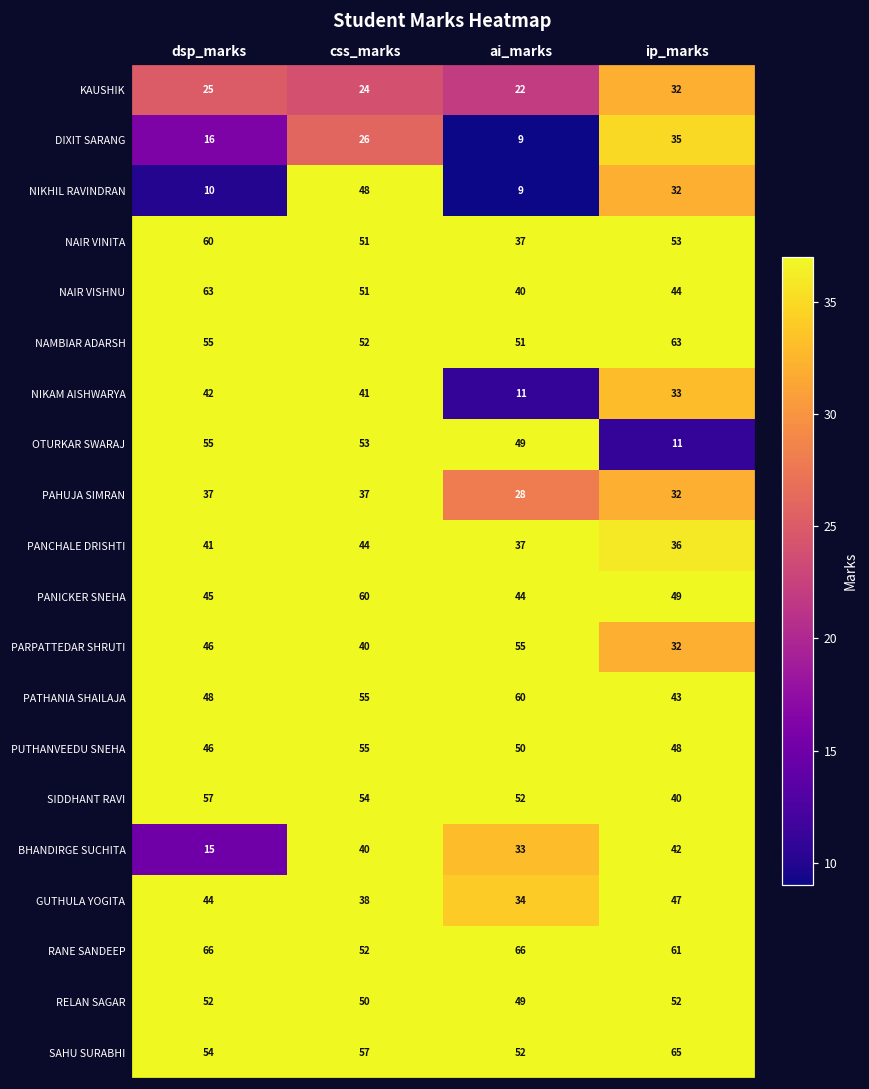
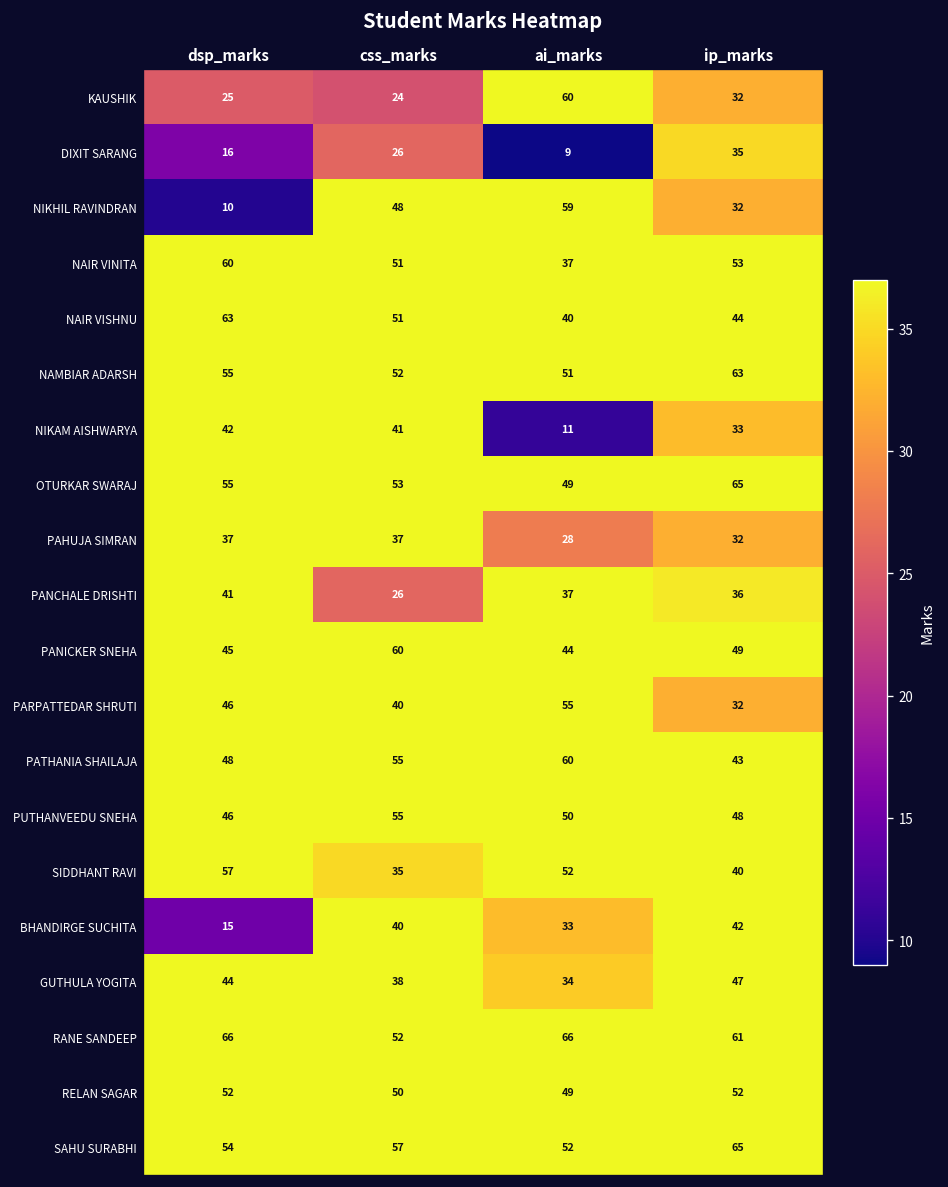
KAUSHIK, ai_marks: 22 -> 60
NIKHIL RAVINDRAN, ai_marks: 9 -> 59
OTURKAR SWARAJ, ip_marks: 11 -> 65
PANCHALE DRISHTI, css_marks: 44 -> 26
SIDDHANT RAVI, css_marks: 54 -> 35
